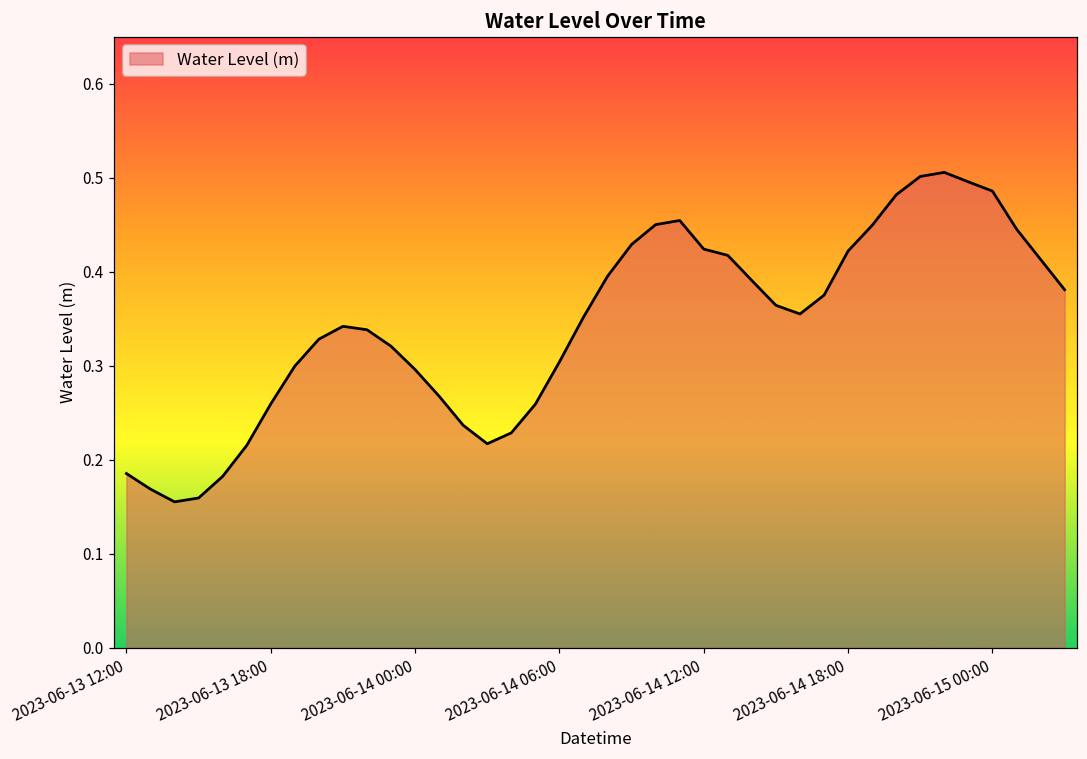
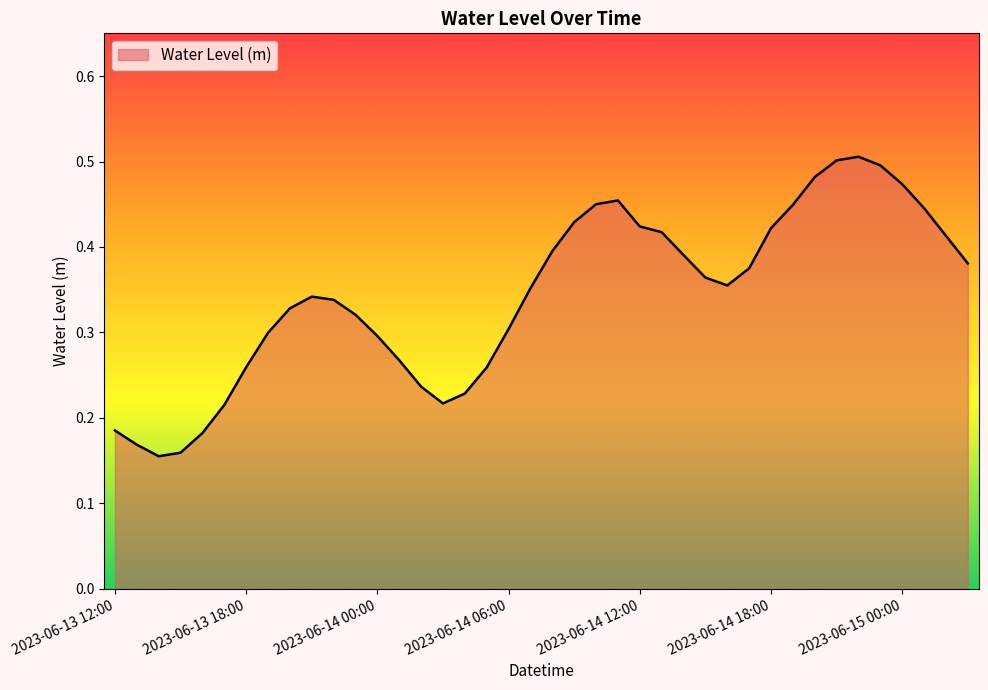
2023-06-15 00:00: 0.49 -> 0.47
